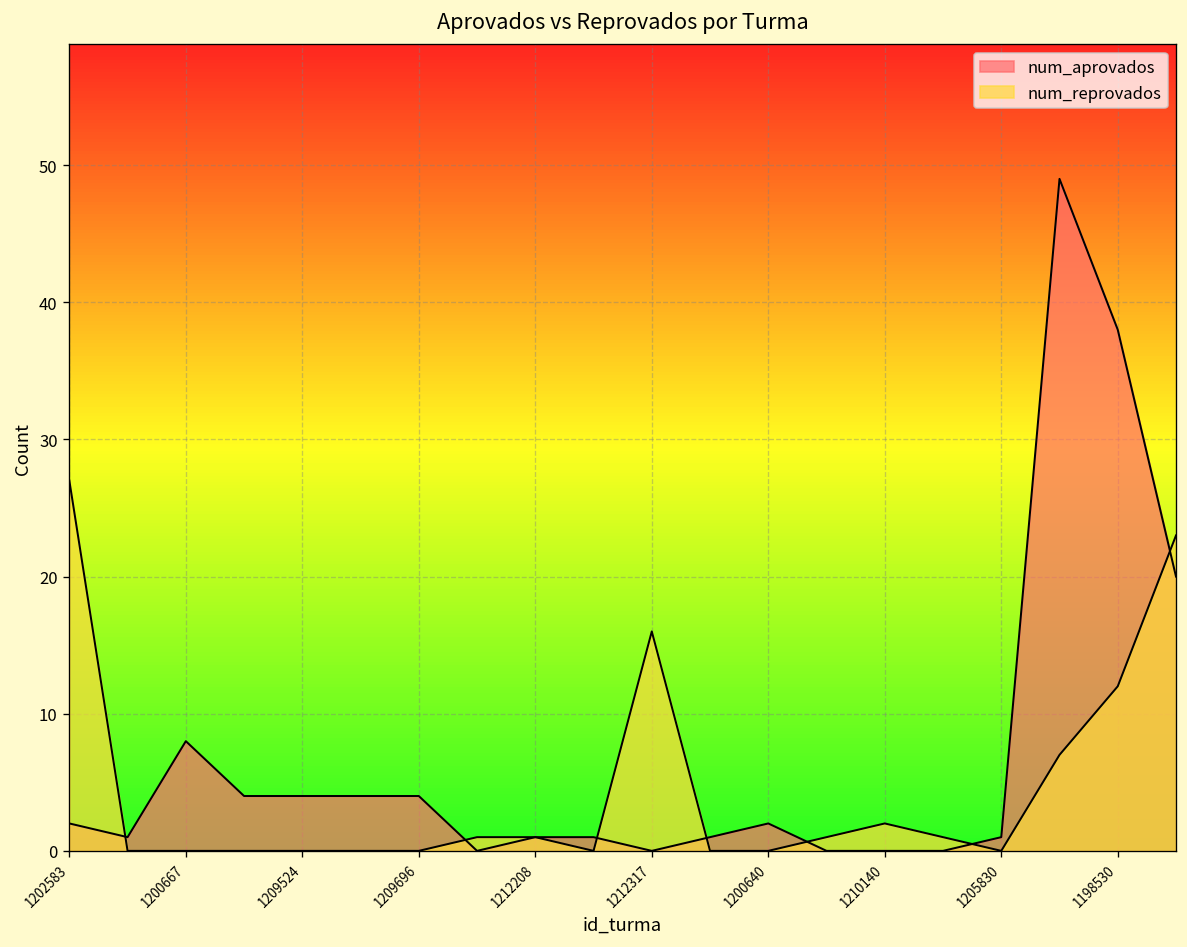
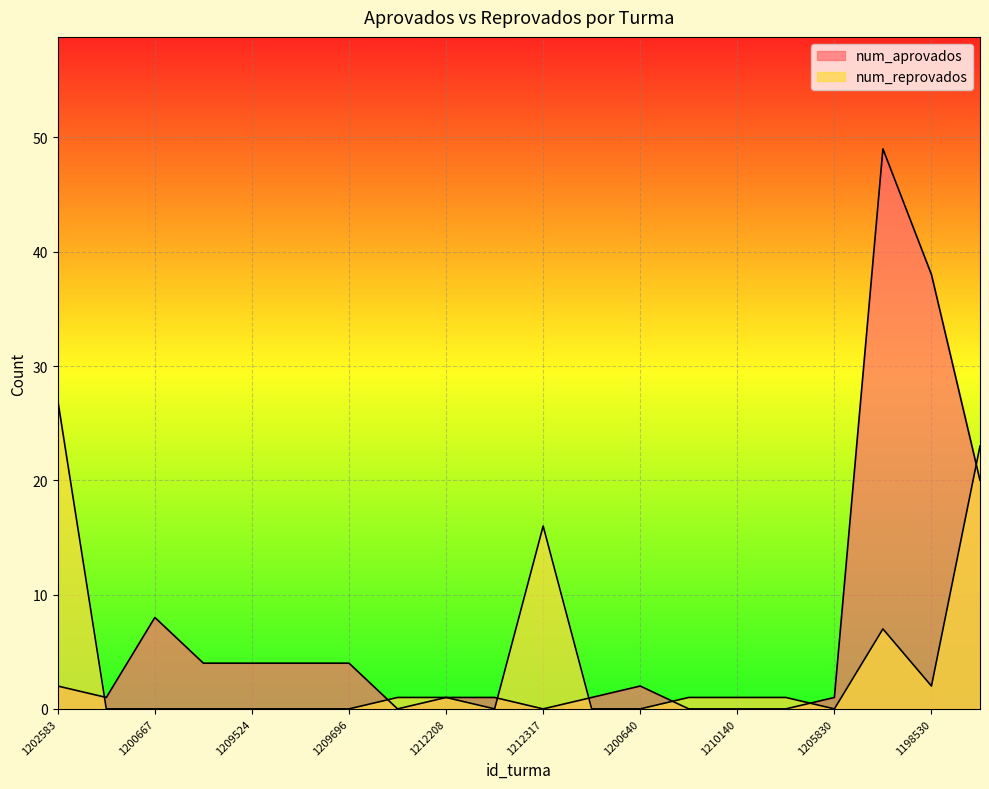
num_reprovados, 1210140: 2 -> 1
num_reprovados, 1198530: 12 -> 2
